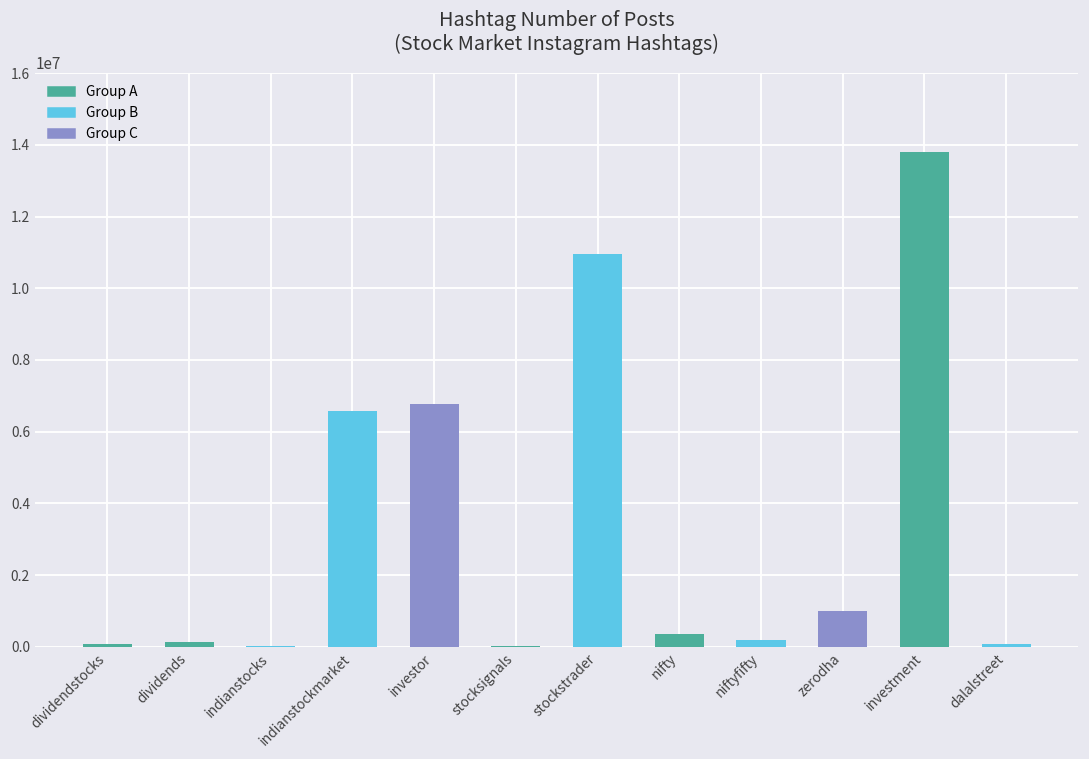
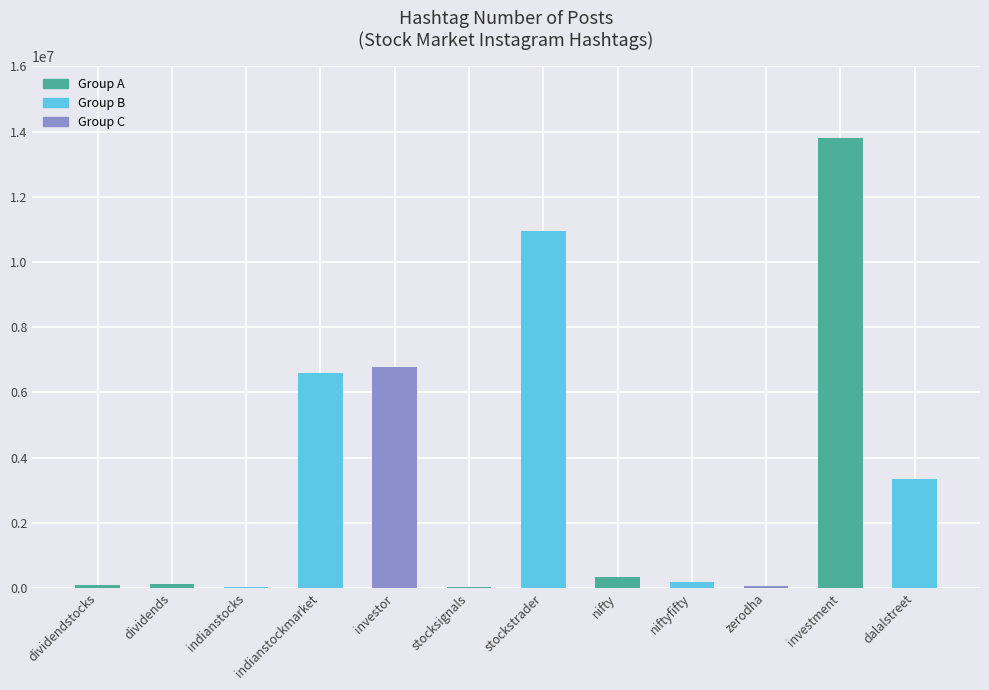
zerodha: 1000000 -> 0
dalalstreet: 100000 -> 3300000
